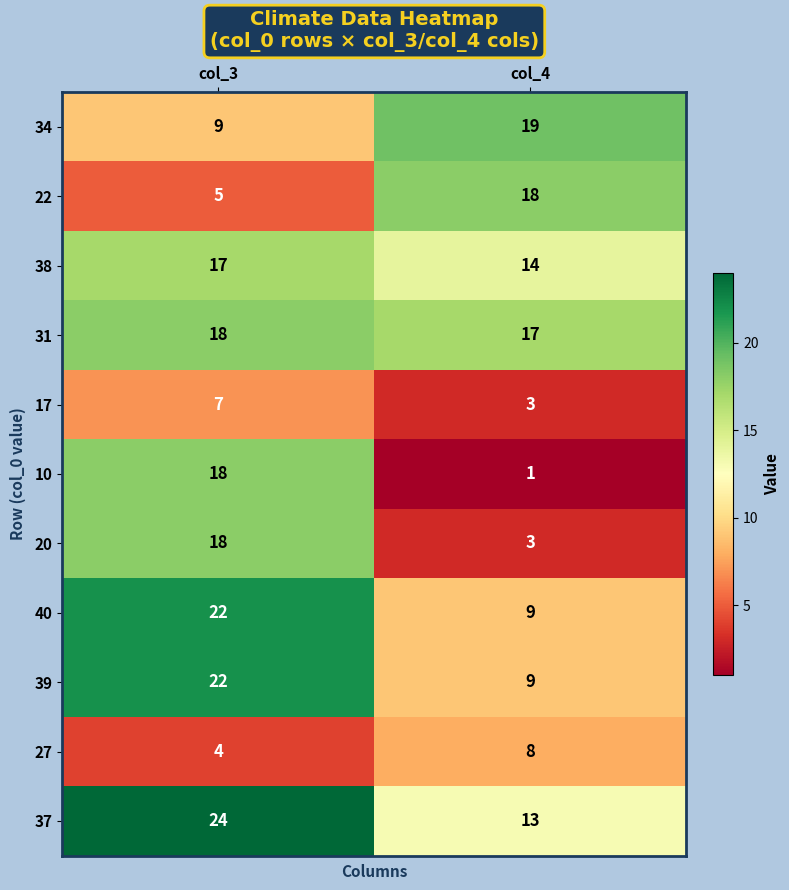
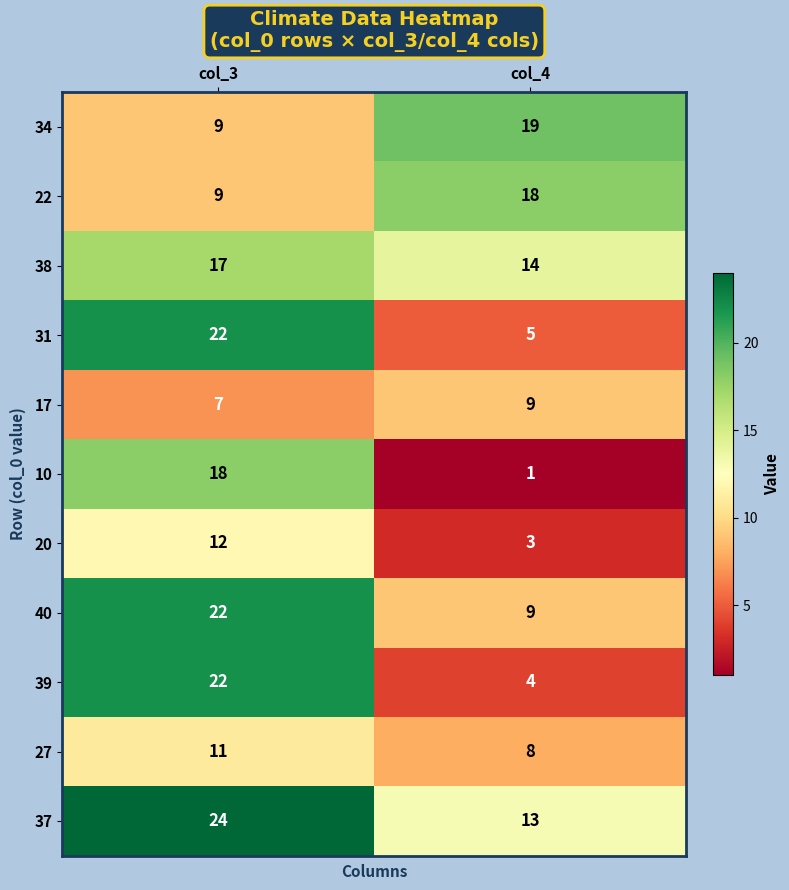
22, col_3: 5 -> 9
31, col_3: 18 -> 22
31, col_4: 17 -> 5
17, col_4: 3 -> 9
20, col_3: 18 -> 12
39, col_4: 9 -> 4
27, col_3: 4 -> 11
